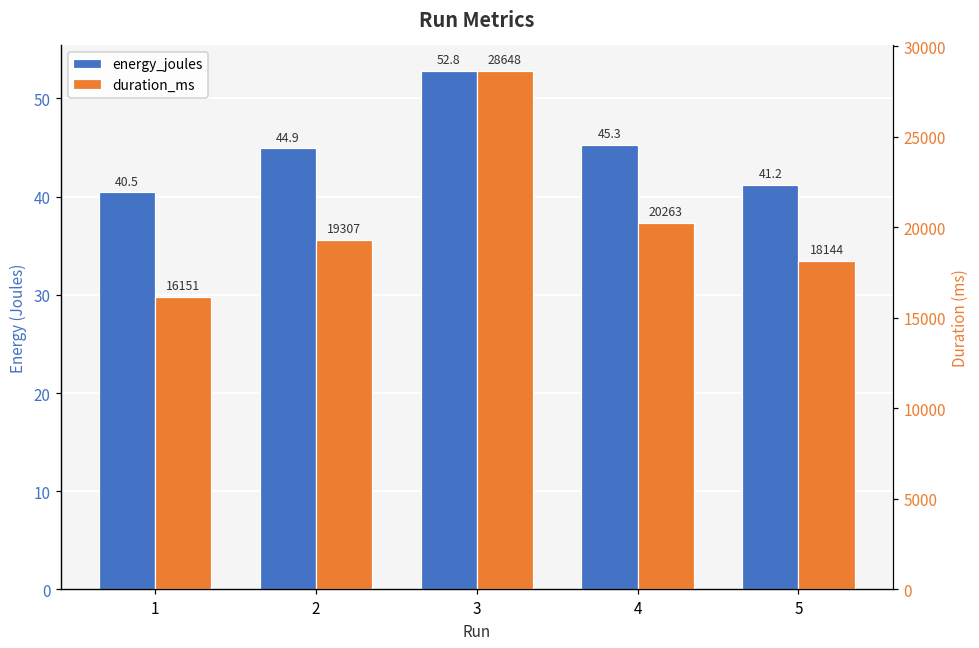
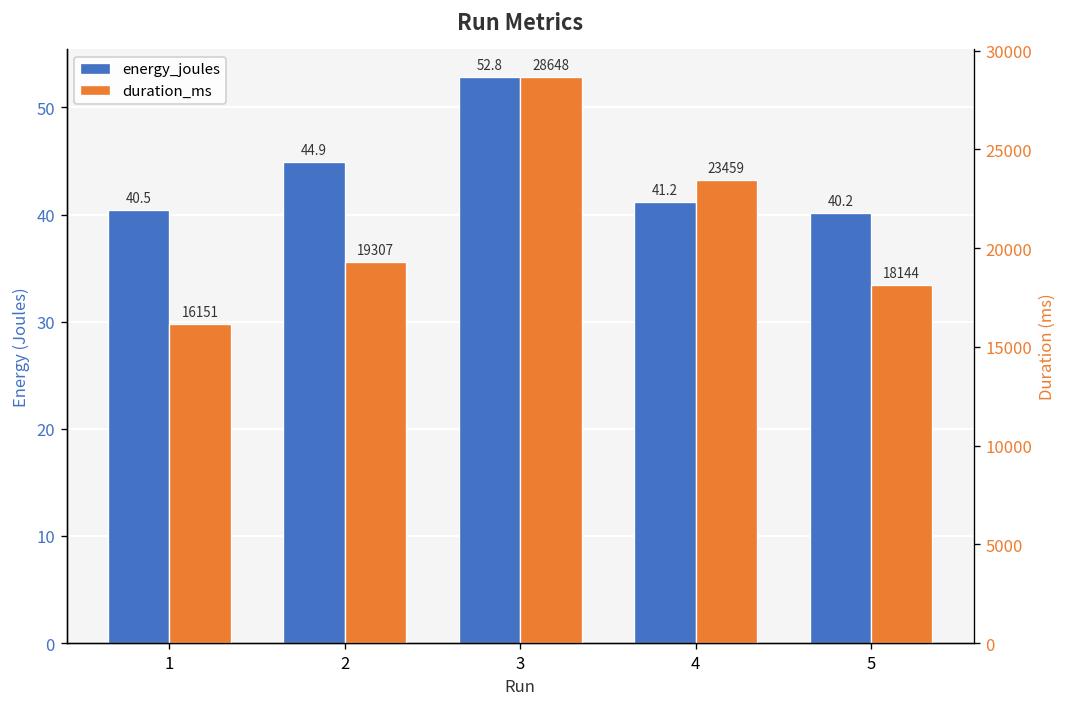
energy_joules, 4: 45.3 -> 41.2
energy_joules, 5: 41.2 -> 40.2
duration_ms, 4: 20263 -> 23459
